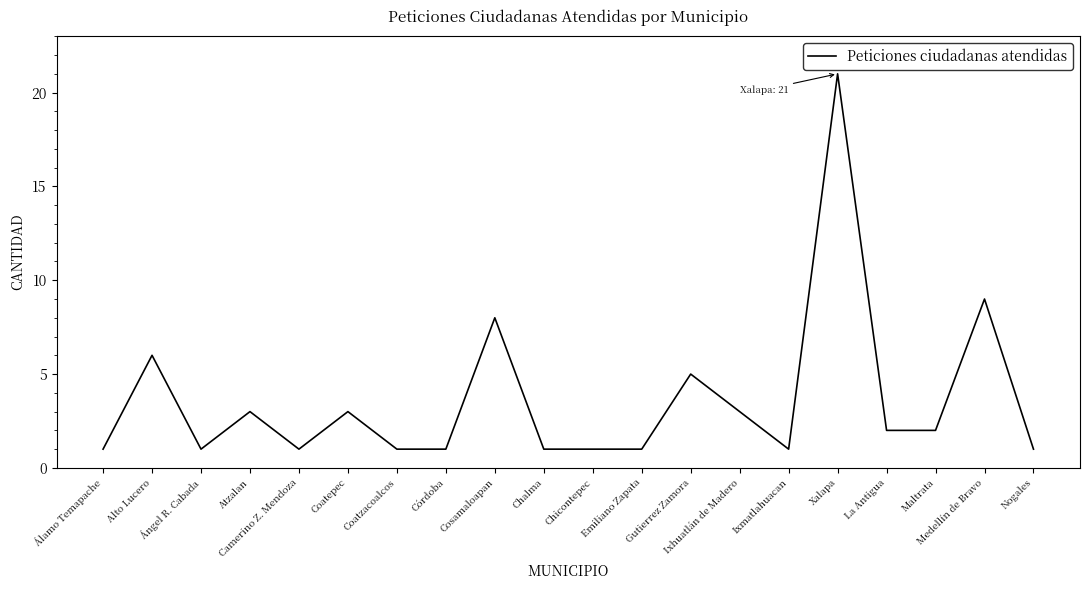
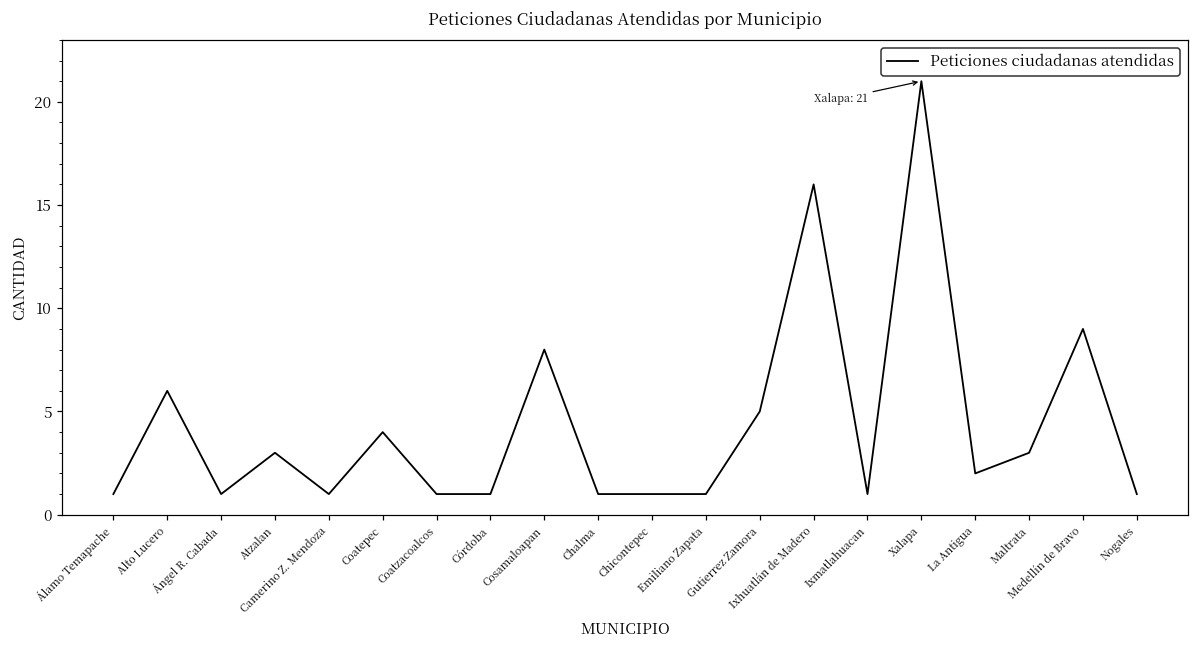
Coatepec: 3 -> 4
Ixhuatlán de Madero: 3 -> 16
Maltrata: 2 -> 3
